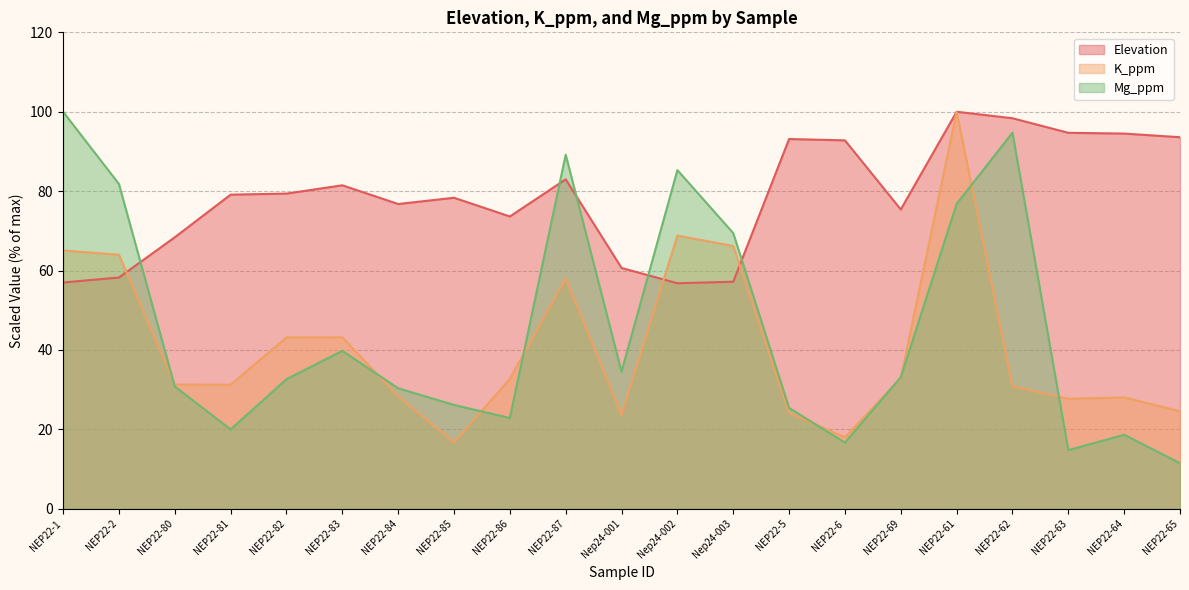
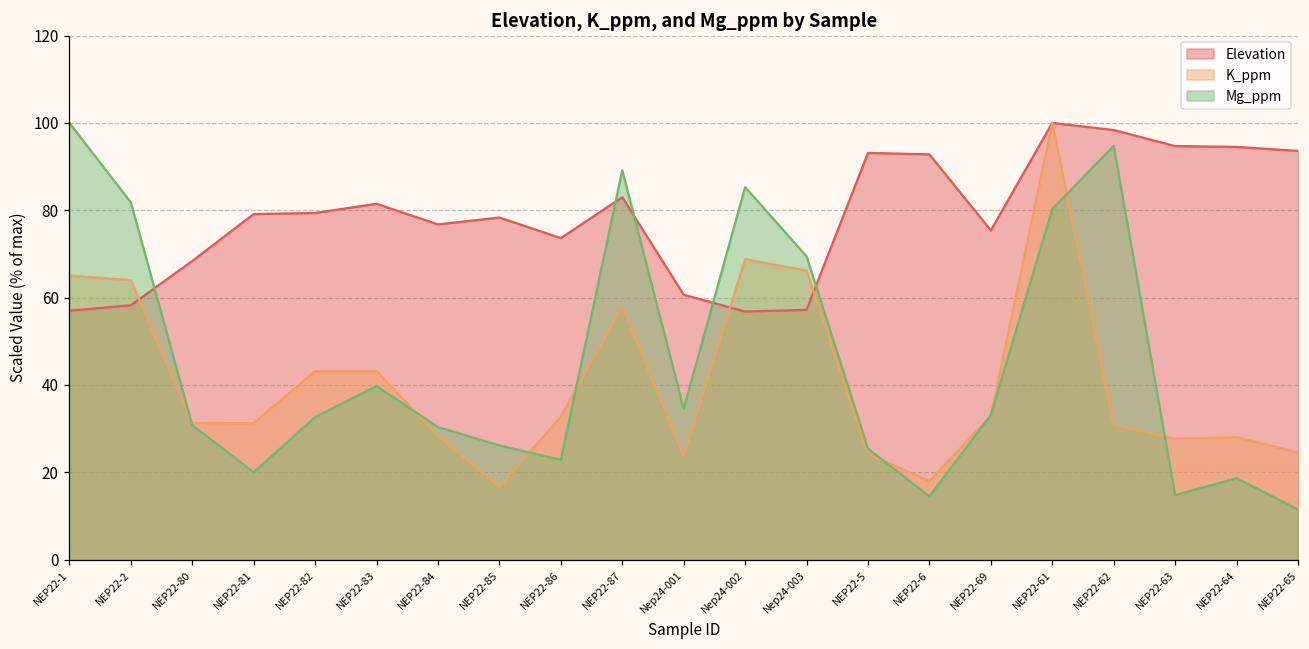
Mg_ppm, NEP22-6: 17 -> 14
Mg_ppm, NEP22-61: 77 -> 80
